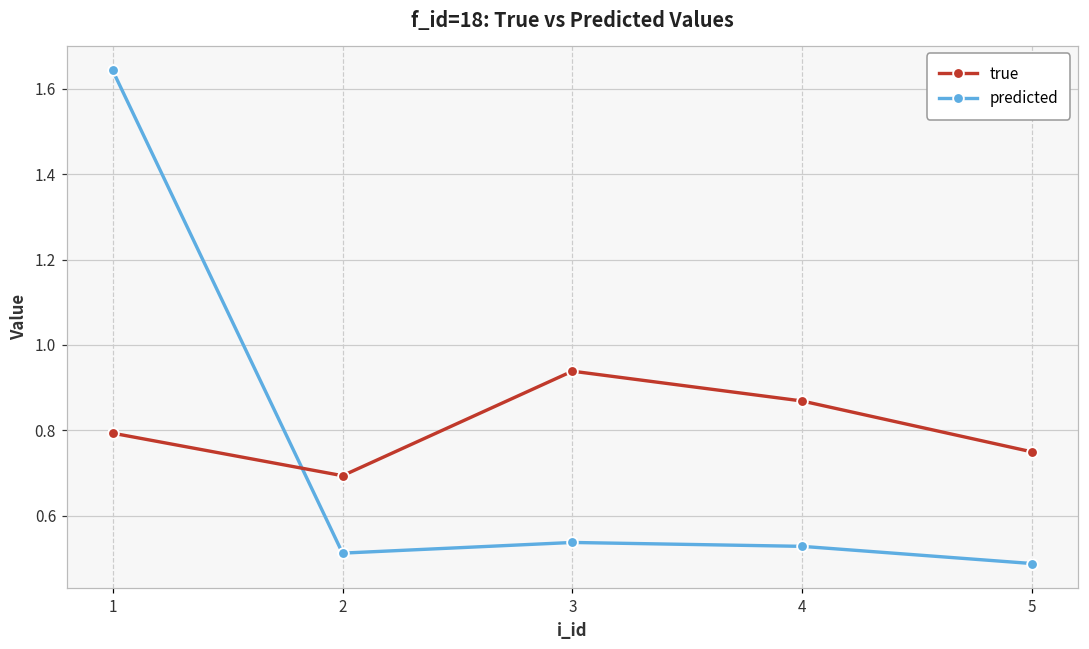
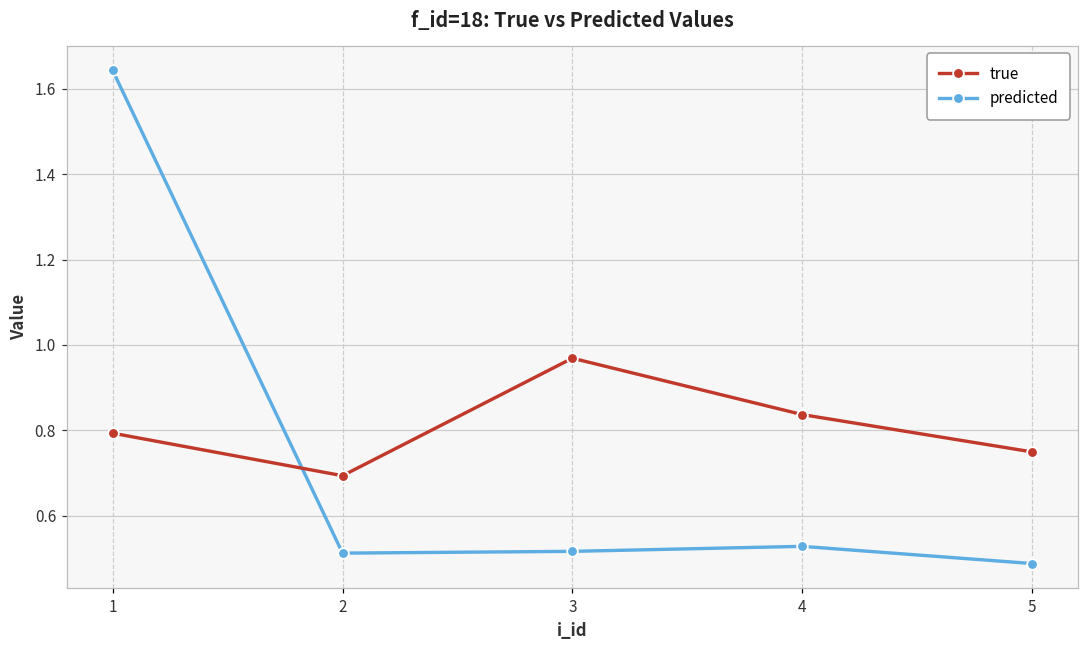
true, 3: 0.94 -> 0.97
predicted, 3: 0.54 -> 0.52
true, 4: 0.87 -> 0.84
